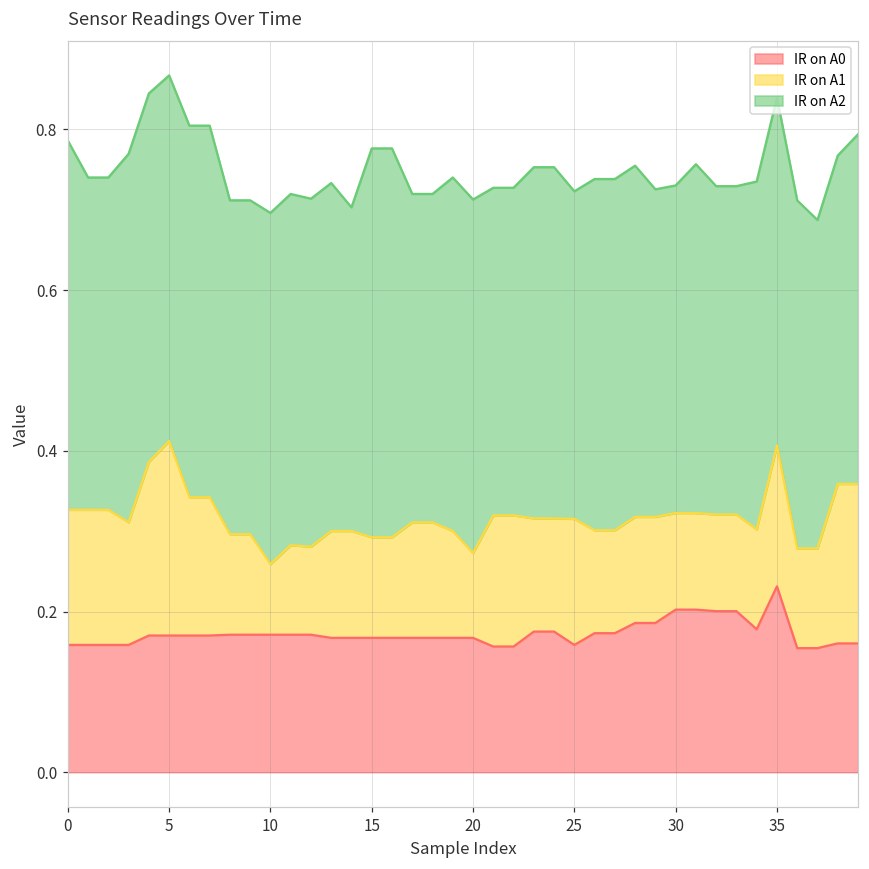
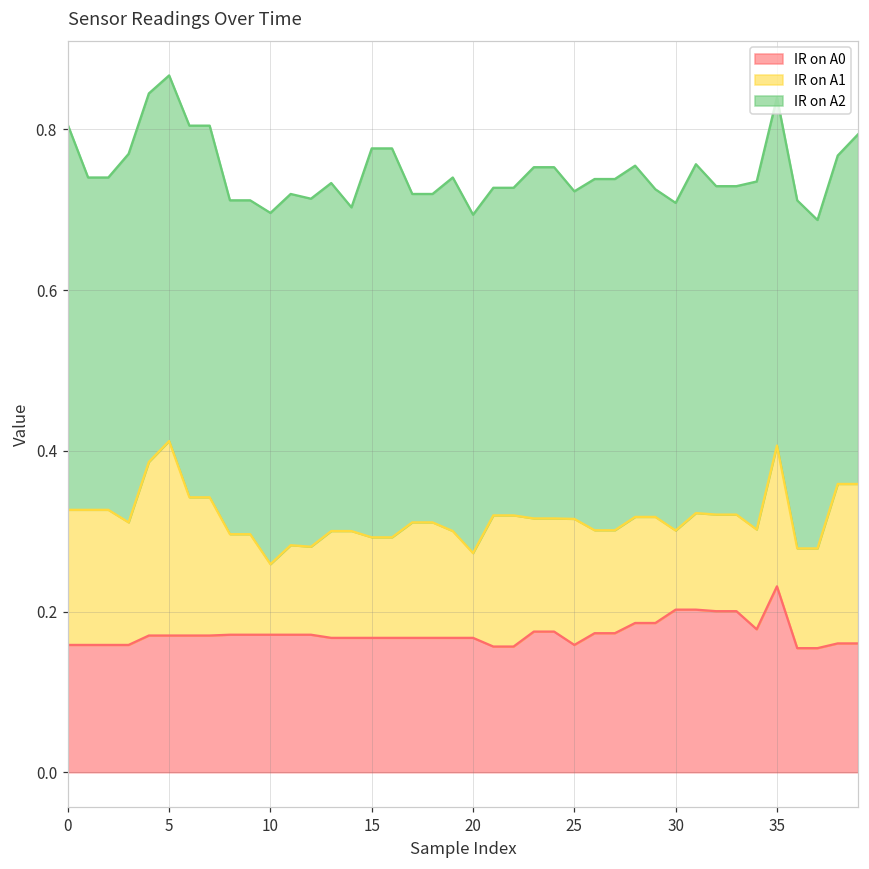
IR on A2, 0: 0.46 -> 0.48
IR on A2, 20: 0.44 -> 0.42
IR on A1, 30: 0.12 -> 0.10
